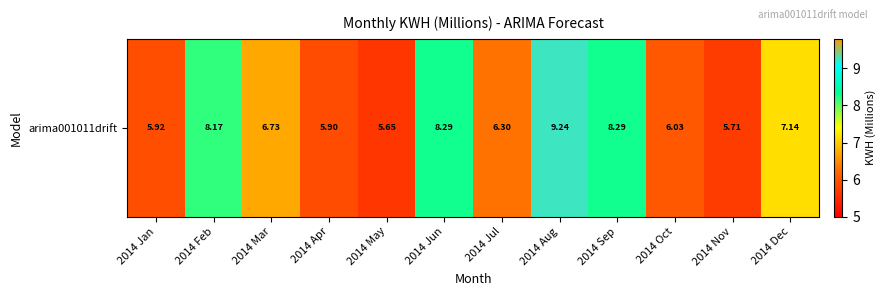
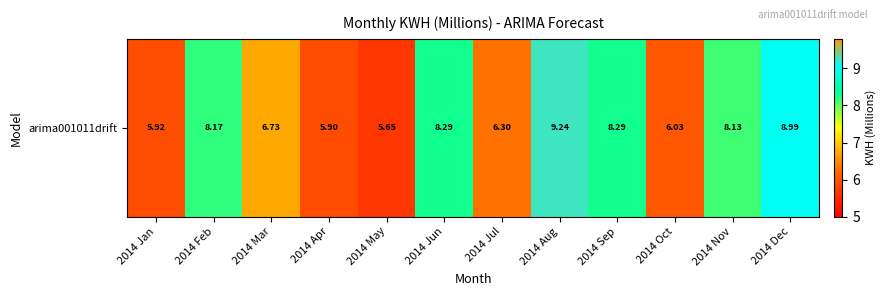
arima001011drift, 2014 Nov: 5.71 -> 8.13
arima001011drift, 2014 Dec: 7.14 -> 8.99
